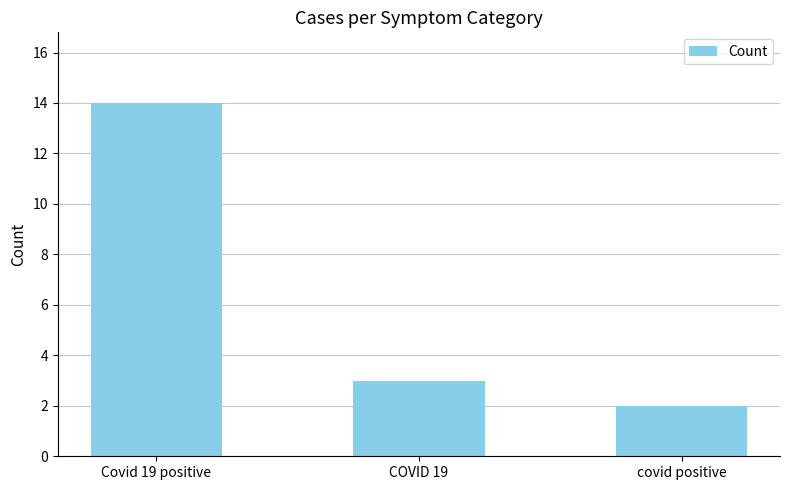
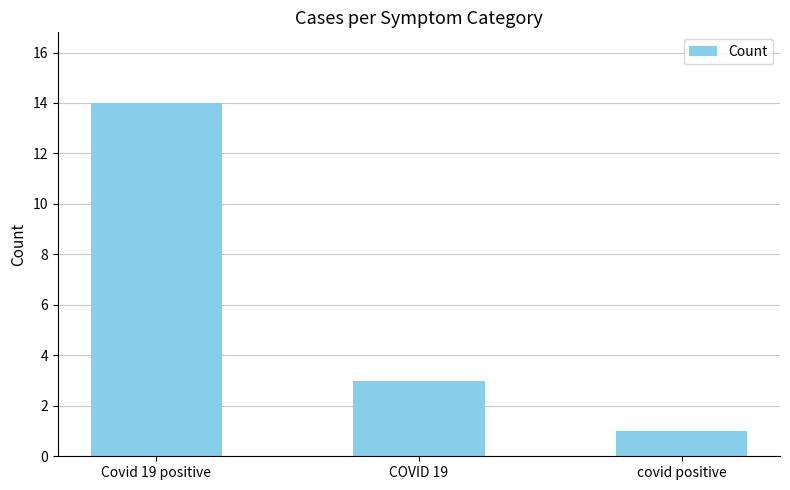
covid positive: 2 -> 1
